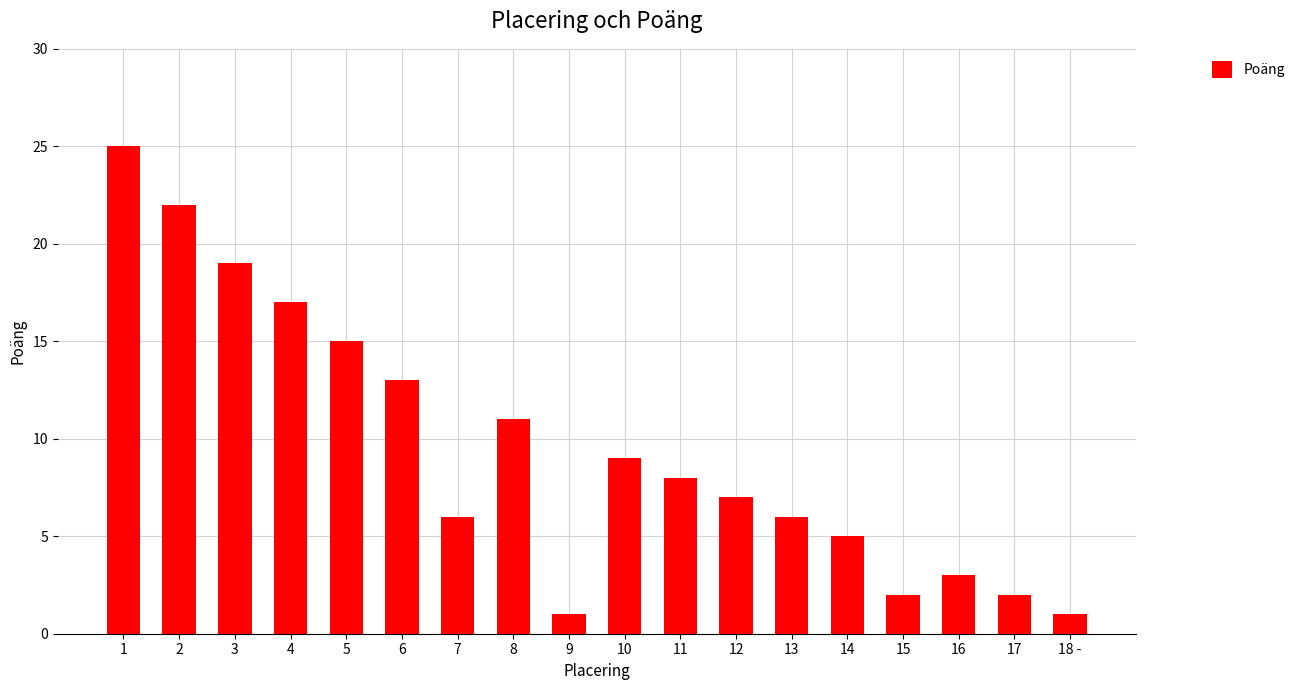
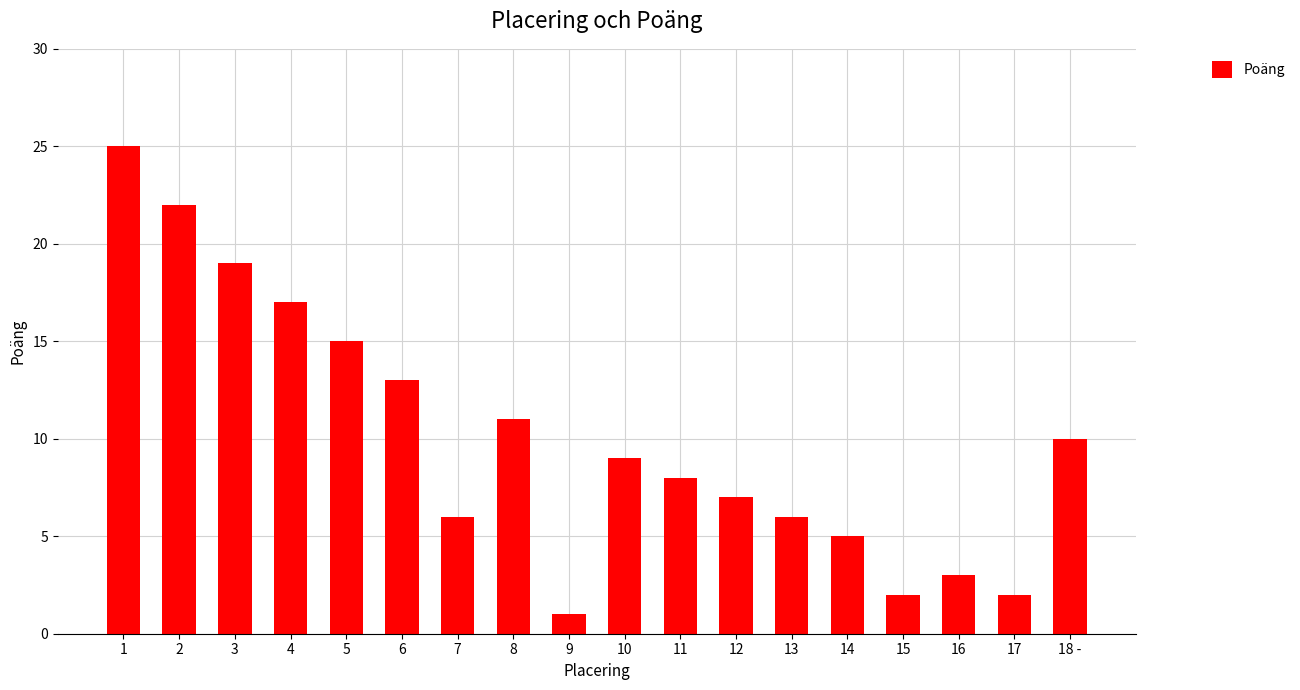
18 -: 1 -> 10
